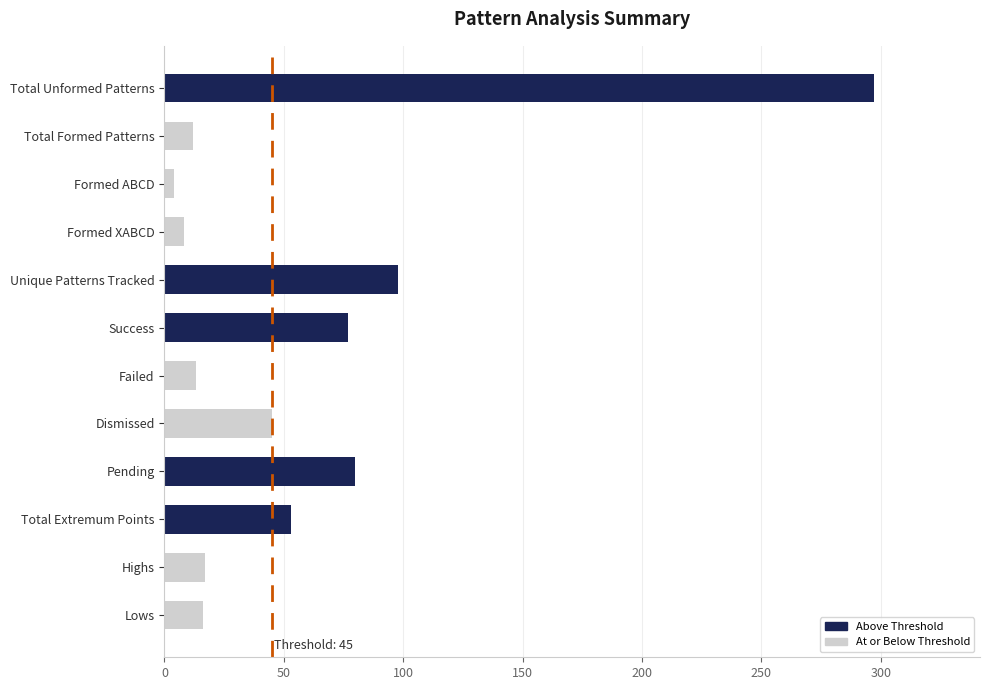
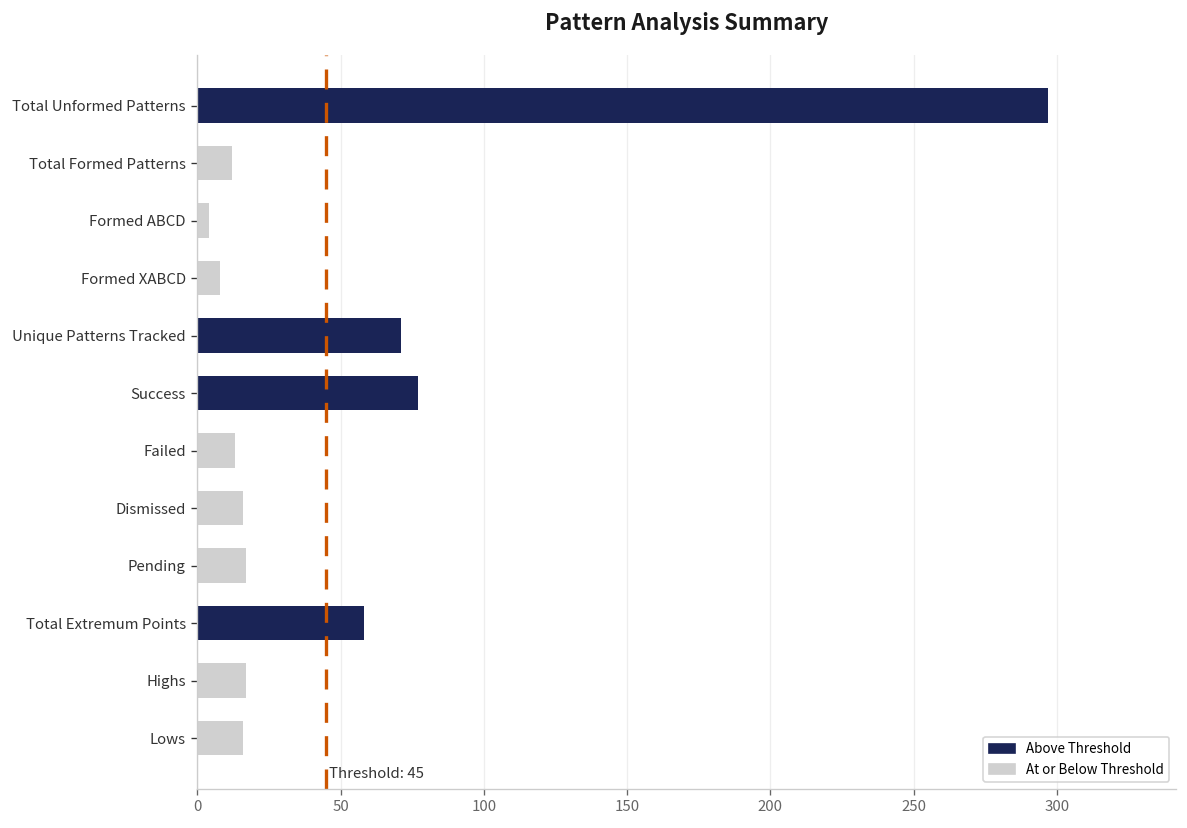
Unique Patterns Tracked: 98 -> 71
Dismissed: 45 -> 16
Pending: 80 -> 17
Total Extremum Points: 53 -> 58
